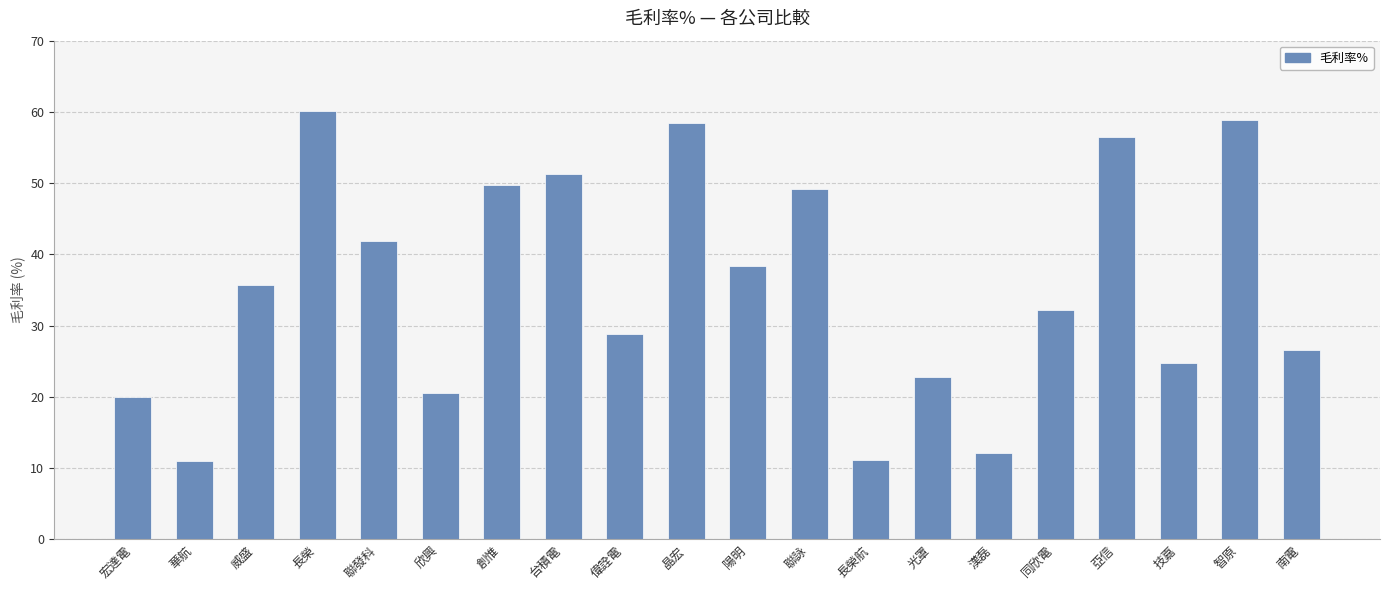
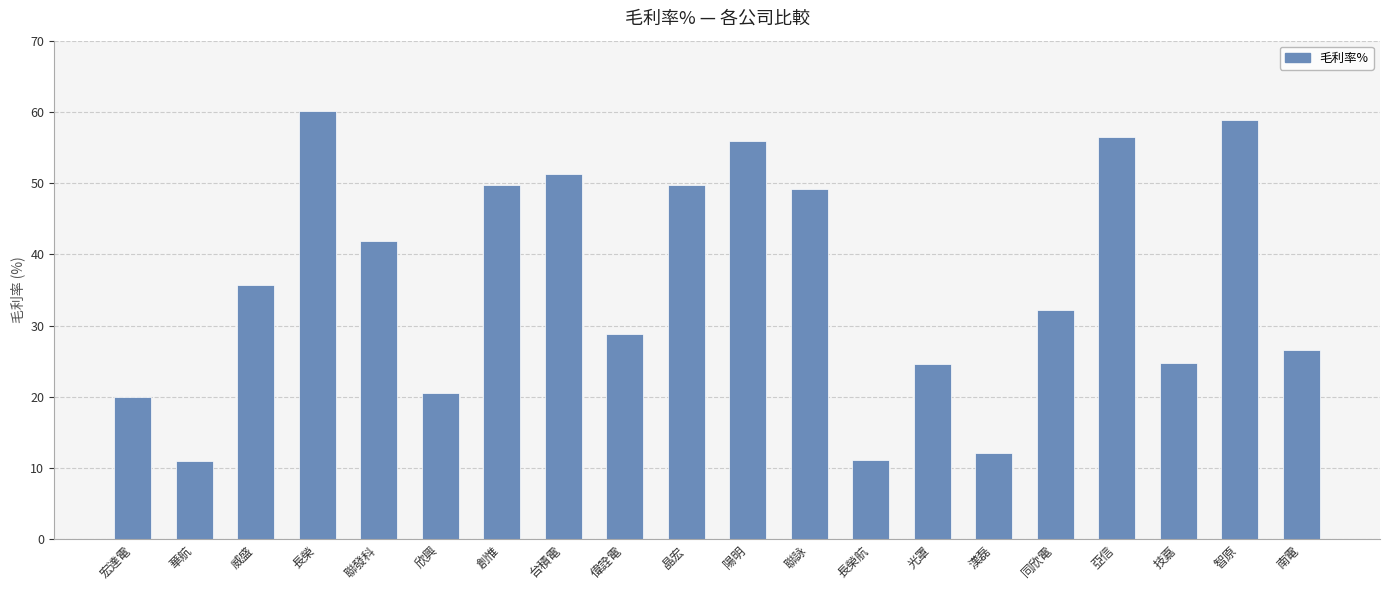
晶宏: 58 -> 50
陽明: 38 -> 56
光罩: 23 -> 25
